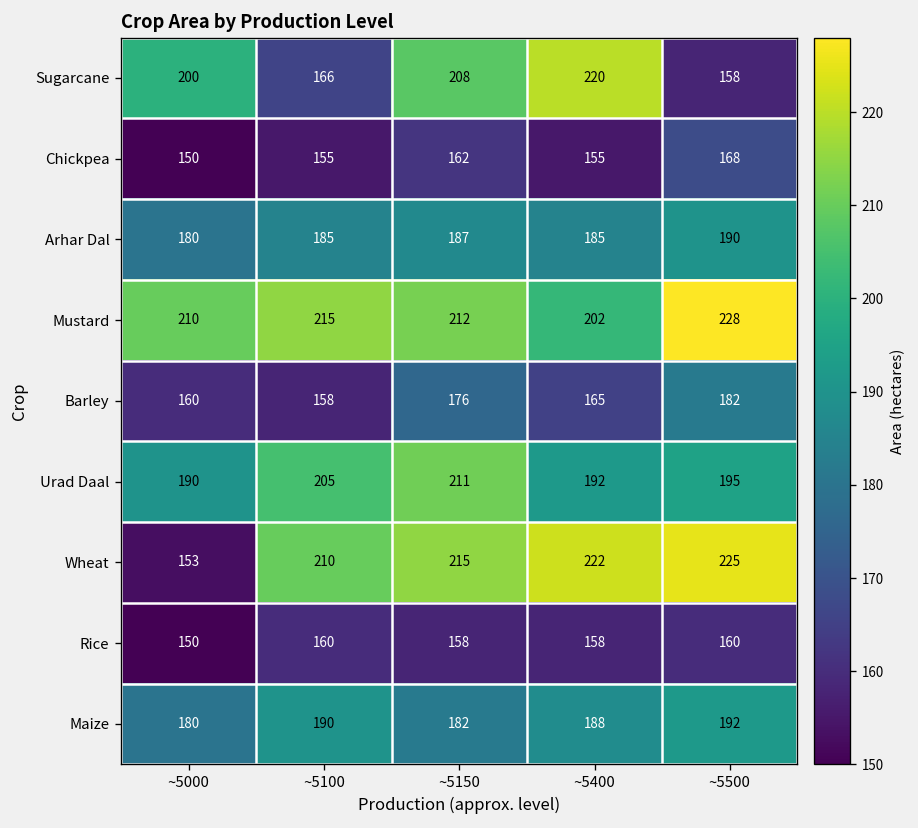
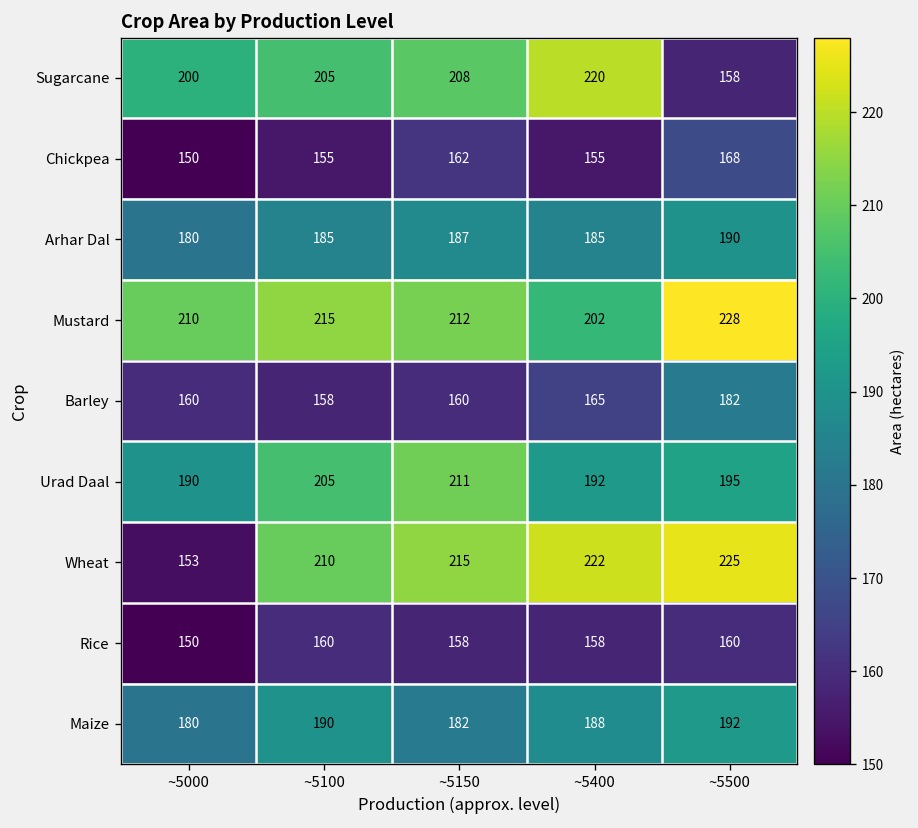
Sugarcane, ~5100: 166 -> 205
Barley, ~5150: 176 -> 160
